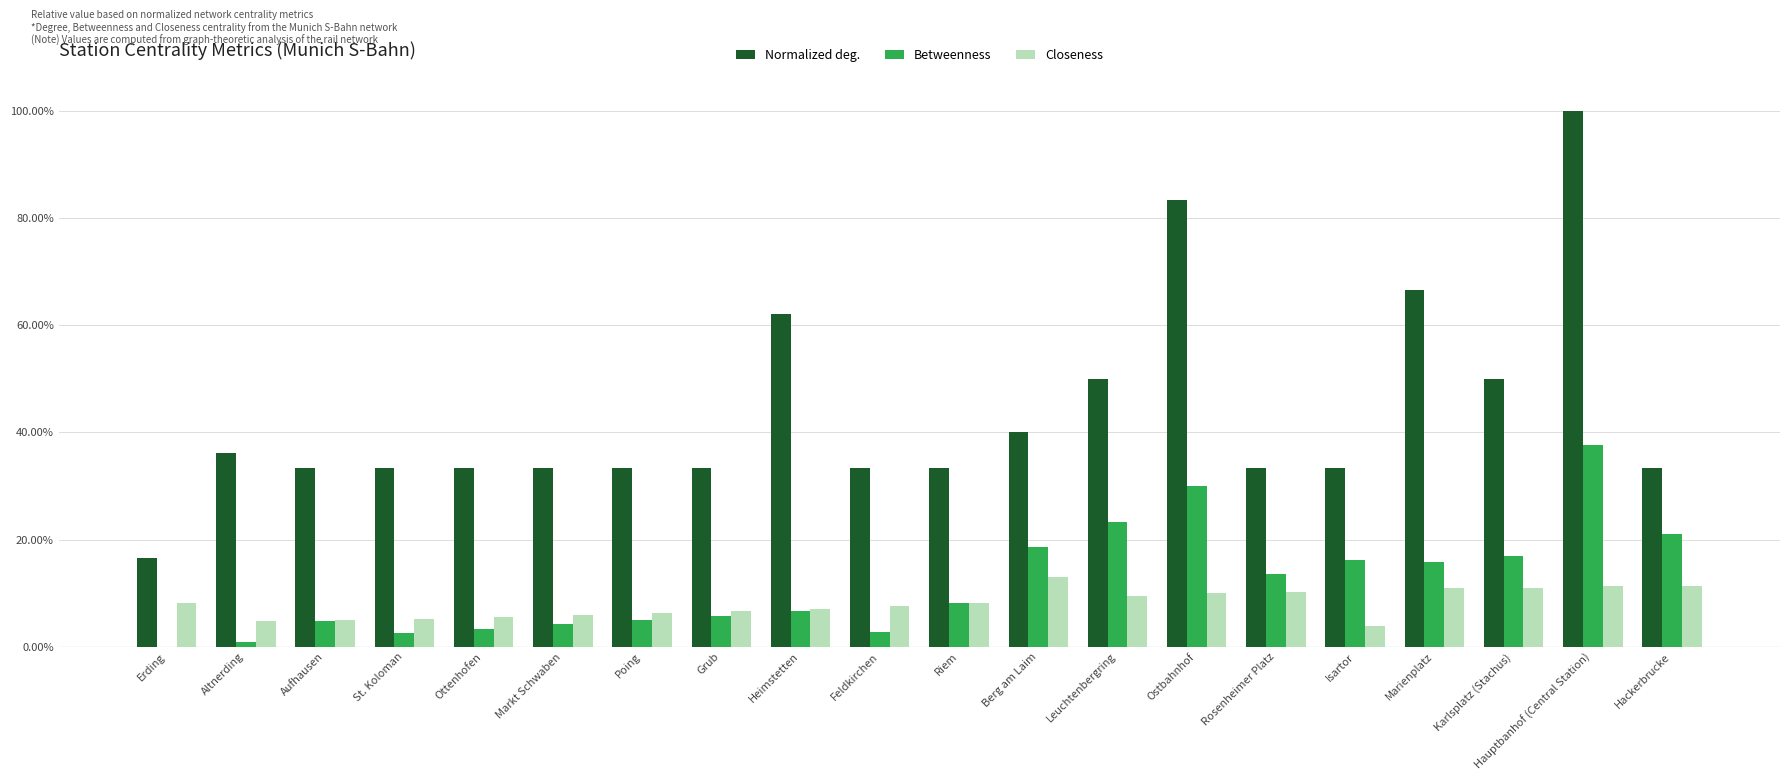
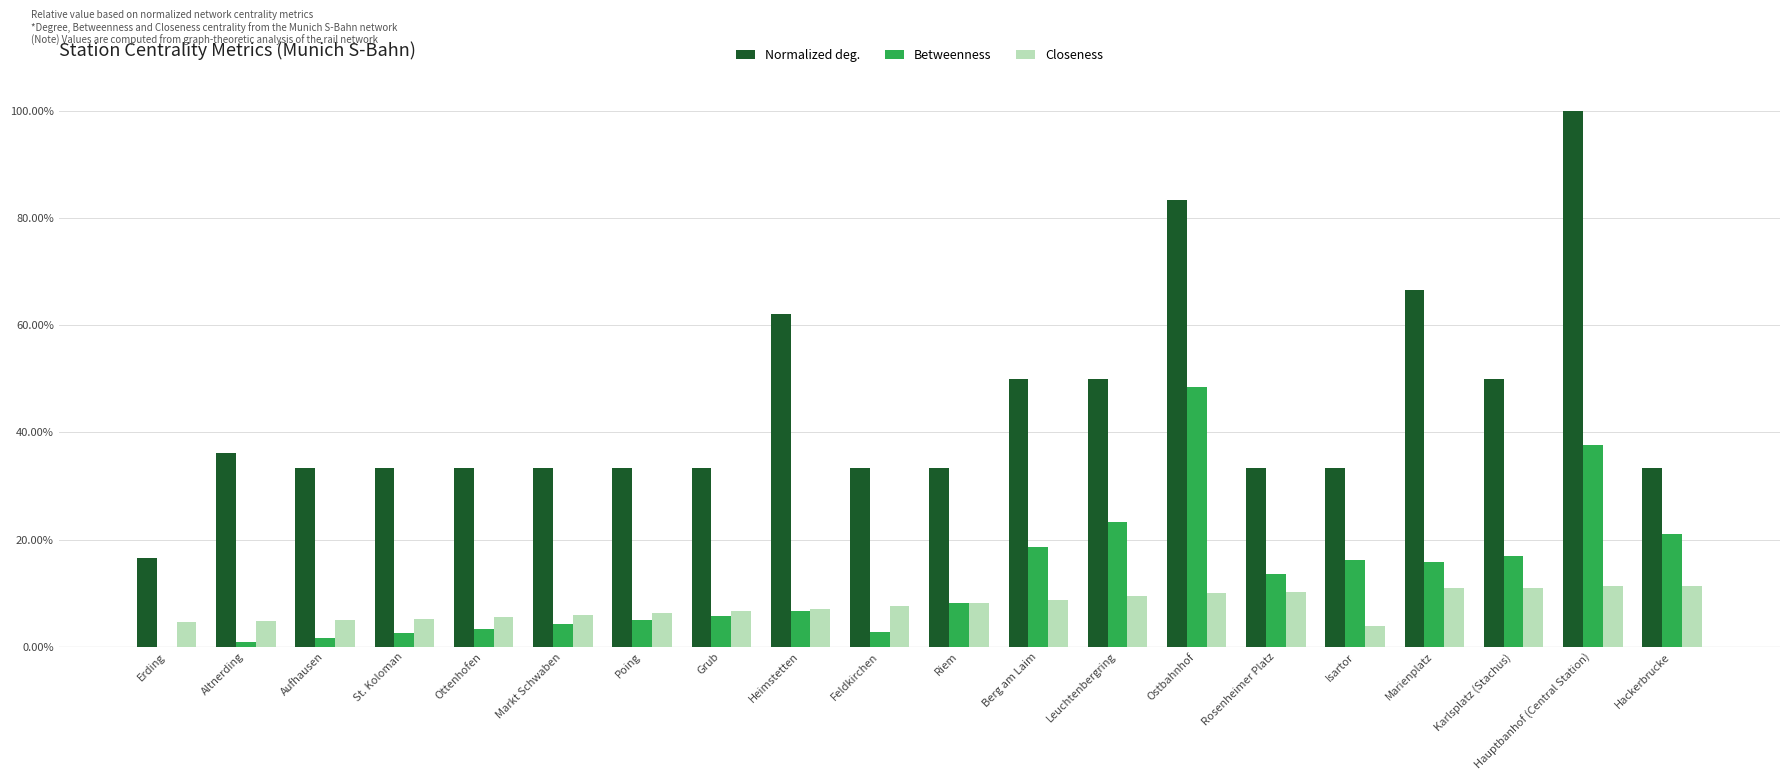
Closeness, Erding: 8% -> 5%
Betweenness, Aufhausen: 5% -> 2%
Normalized deg., Berg am Laim: 40% -> 50%
Closeness, Berg am Laim: 13% -> 9%
Betweenness, Ostbahnhof: 30% -> 48%
